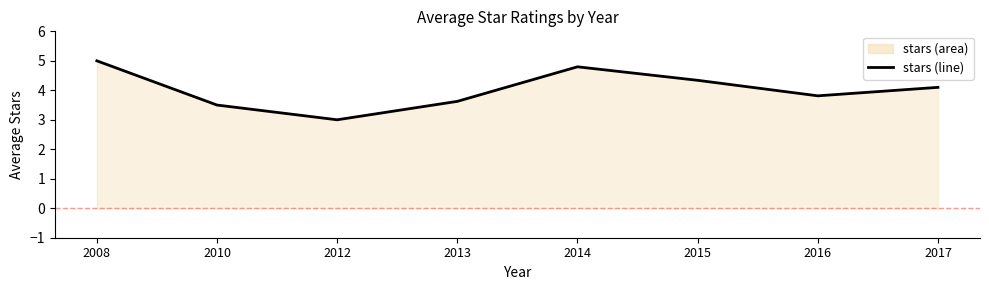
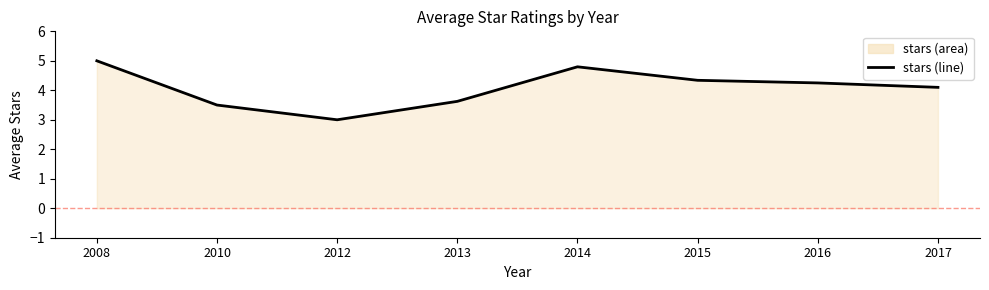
2016: 3.8 -> 4.3
